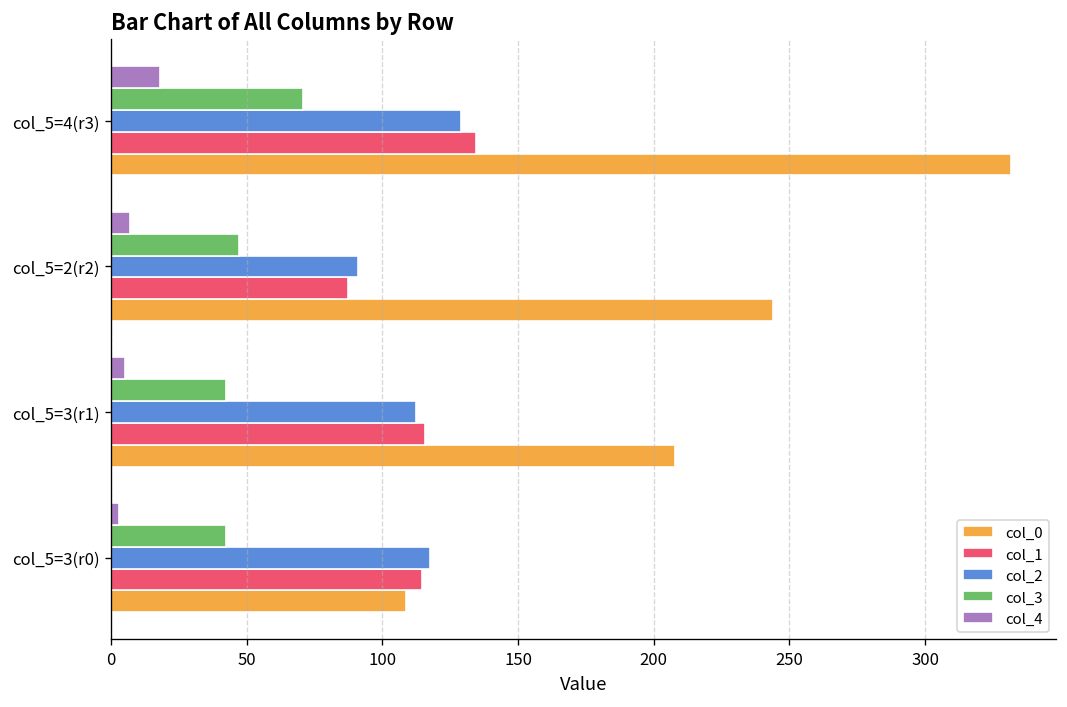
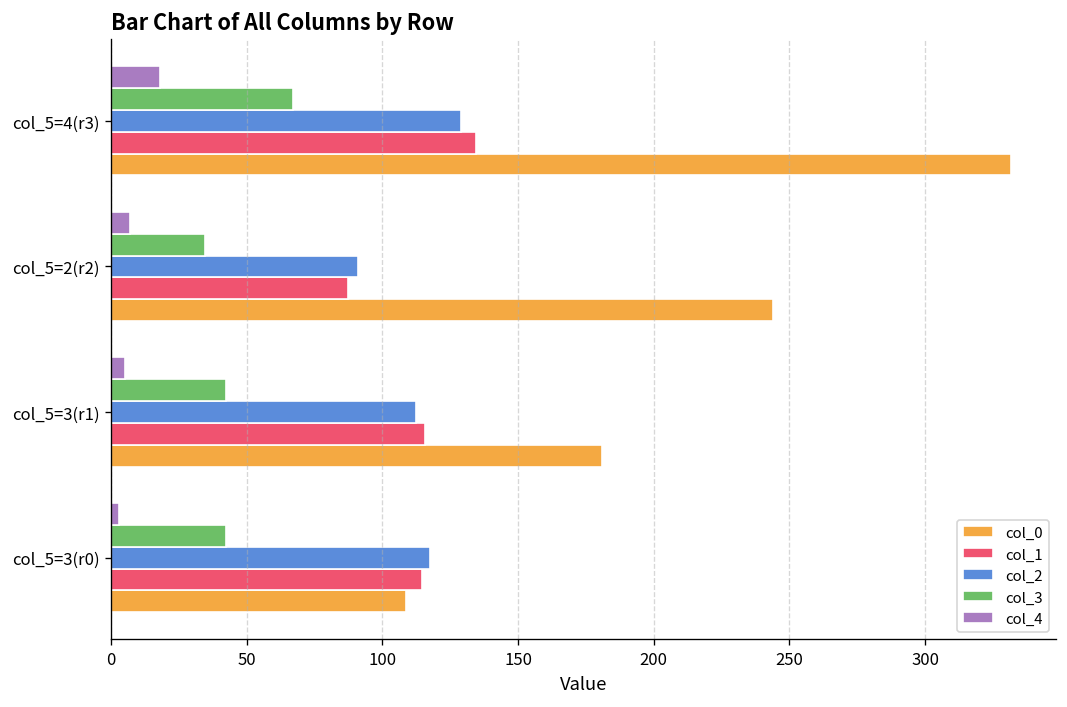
col_3, col_5=4(r3): 71 -> 67
col_3, col_5=2(r2): 47 -> 35
col_0, col_5=3(r1): 208 -> 181
